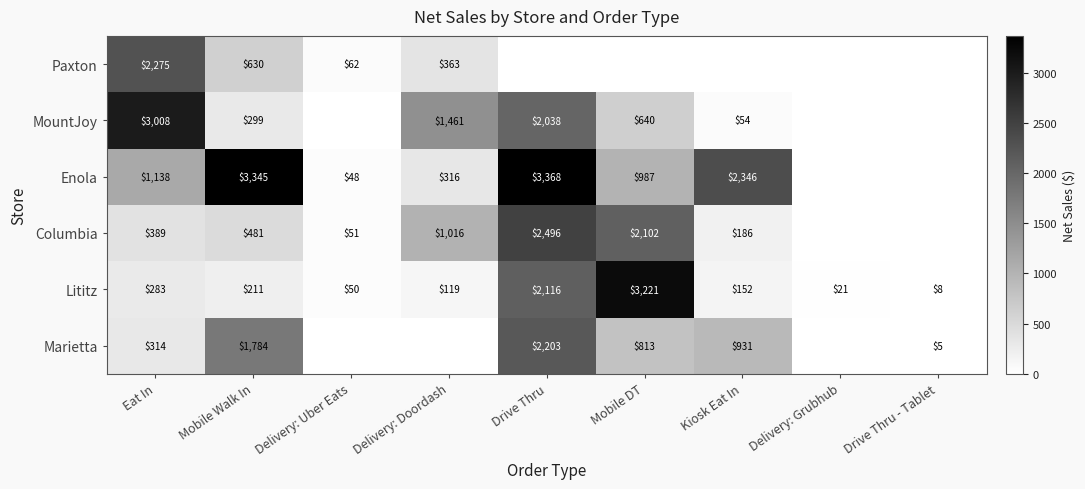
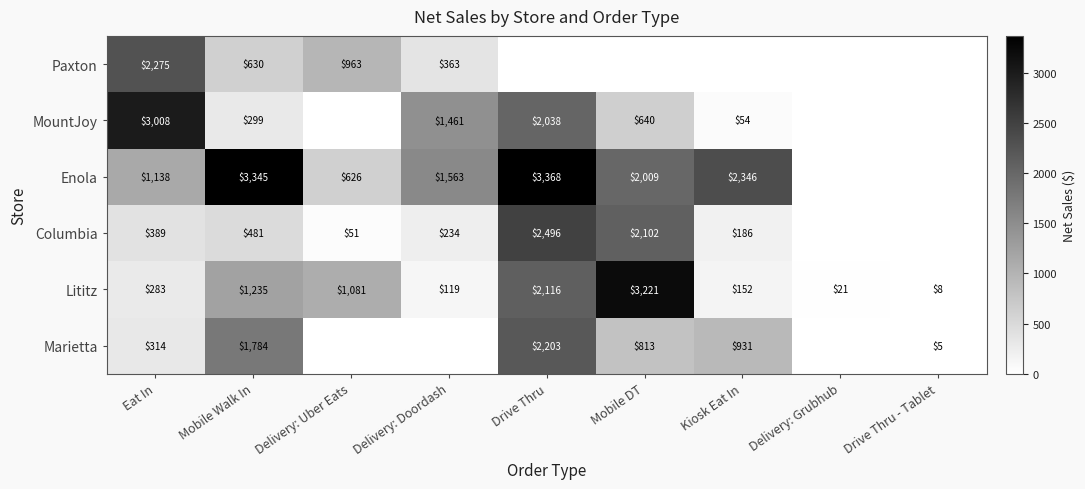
Paxton, Delivery: Uber Eats: $62 -> $963
Enola, Delivery: Uber Eats: $48 -> $626
Enola, Delivery: Doordash: $316 -> $1,563
Enola, Mobile DT: $987 -> $2,009
Columbia, Delivery: Doordash: $1,016 -> $234
Lititz, Mobile Walk In: $211 -> $1,235
Lititz, Delivery: Uber Eats: $50 -> $1,081
